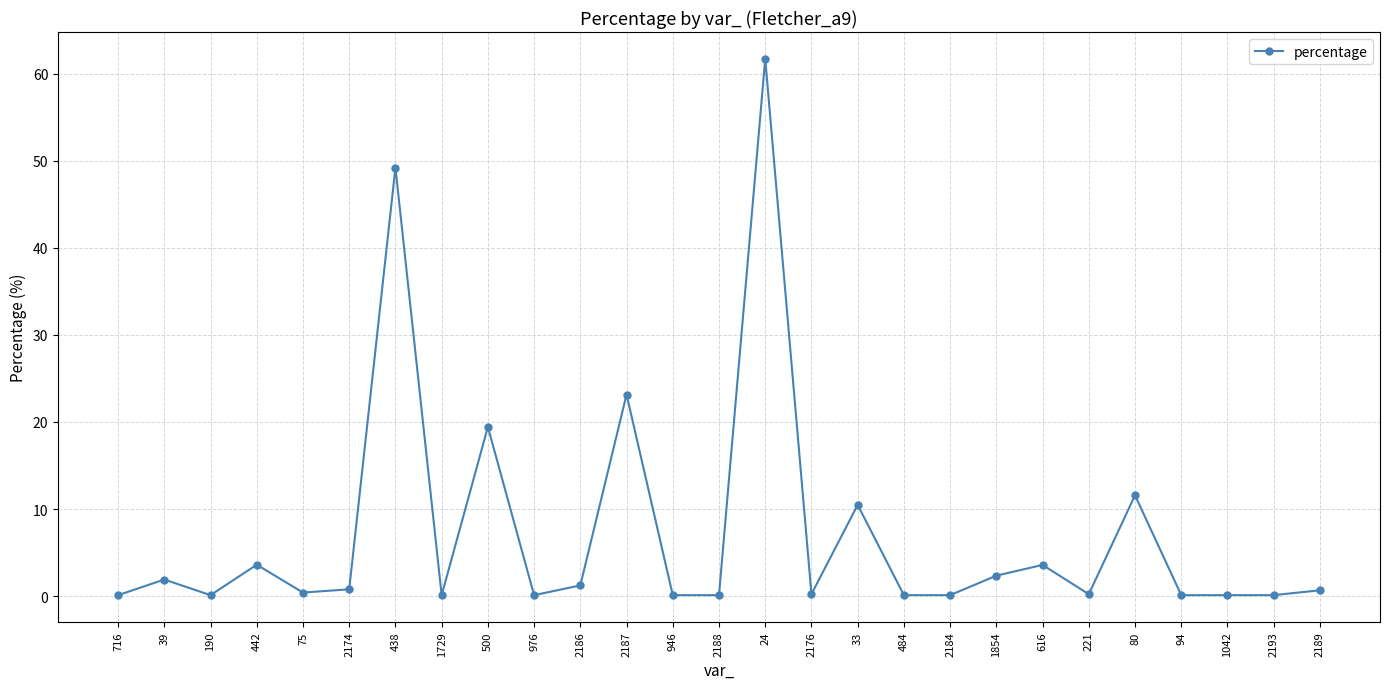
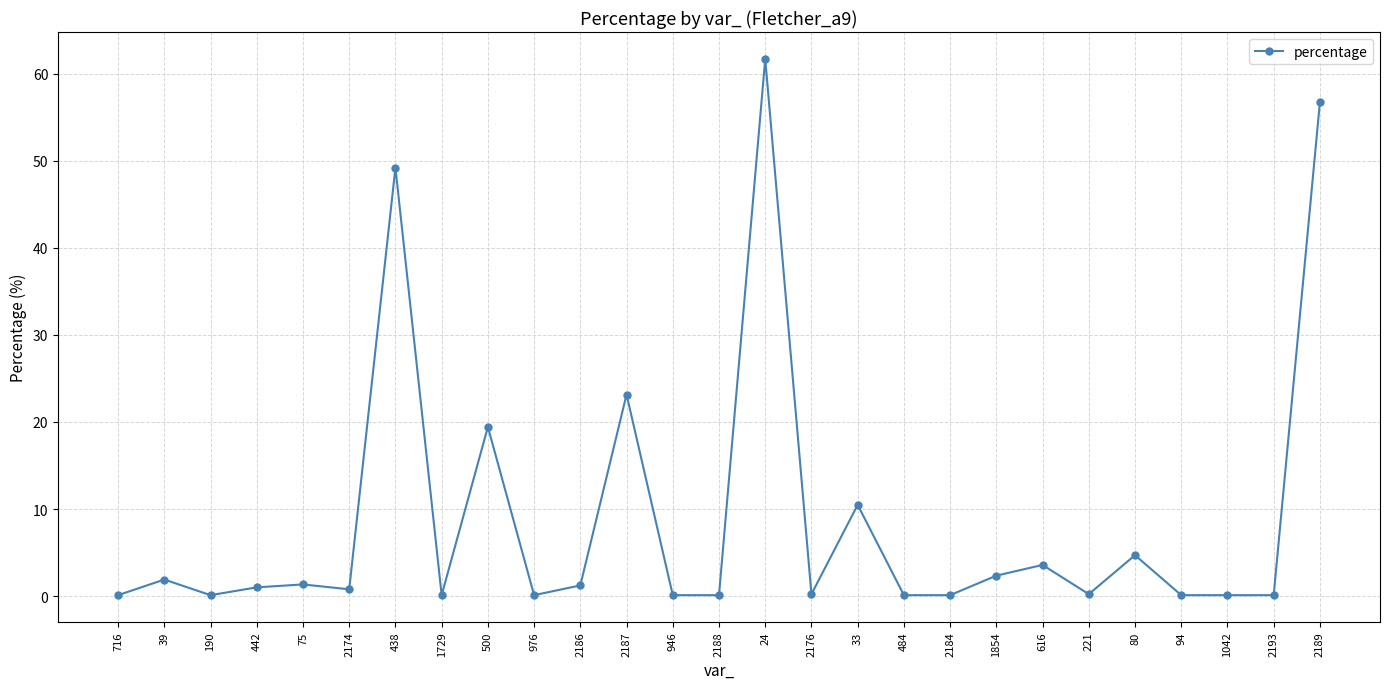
442: 4 -> 1
75: 0 -> 1
80: 12 -> 5
2189: 1 -> 57
